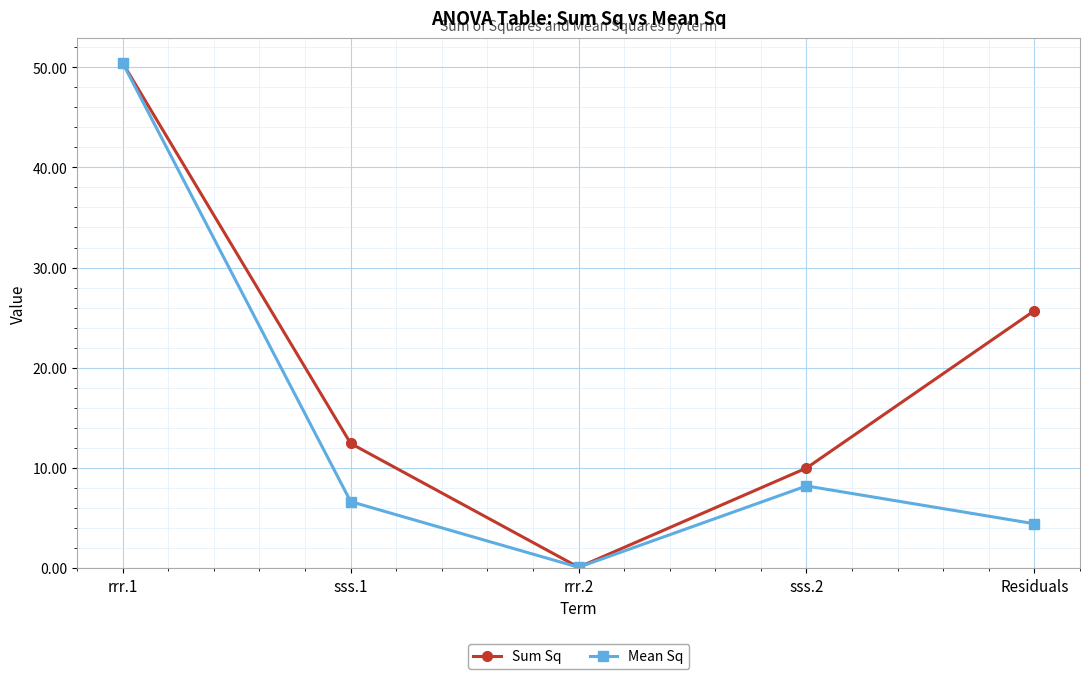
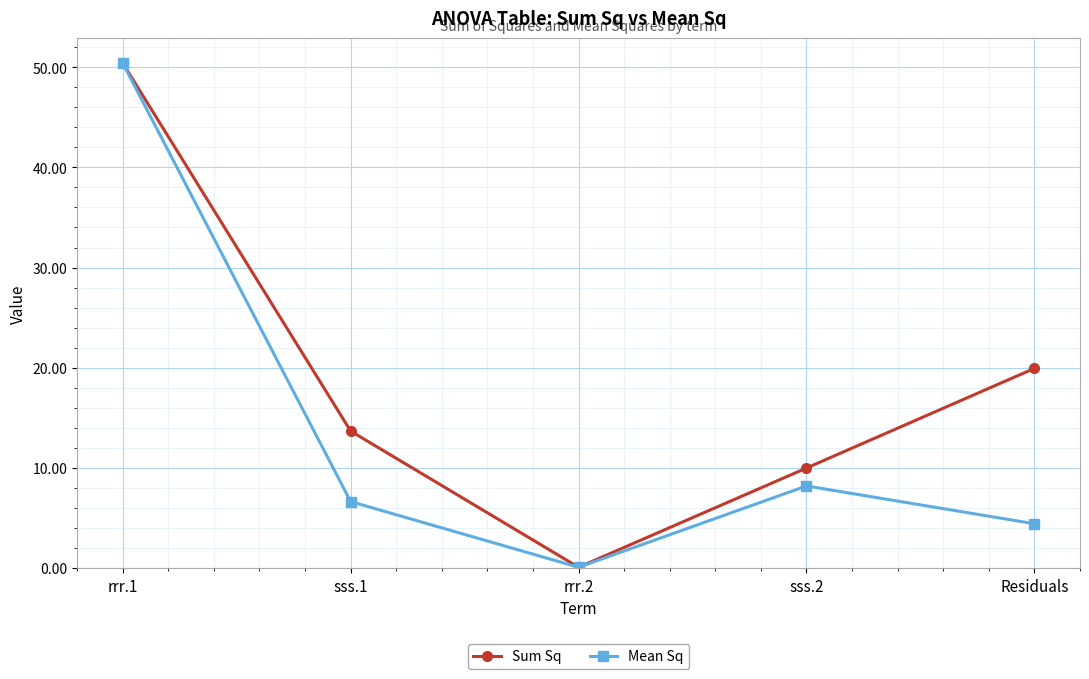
Sum Sq, sss.1: 12.4 -> 13.7
Sum Sq, Residuals: 25.7 -> 19.9
